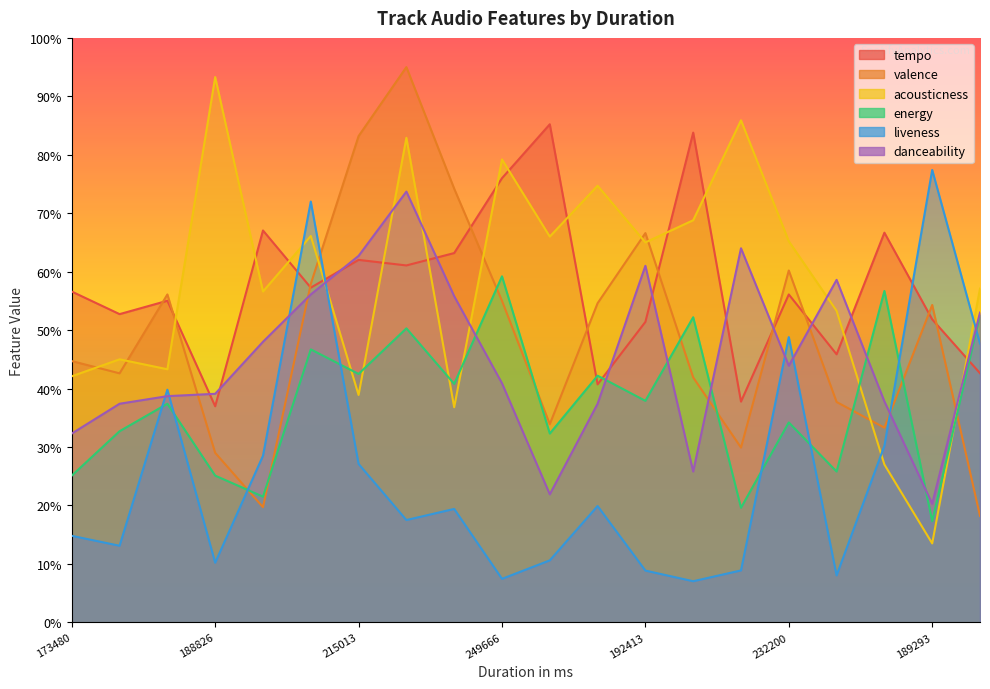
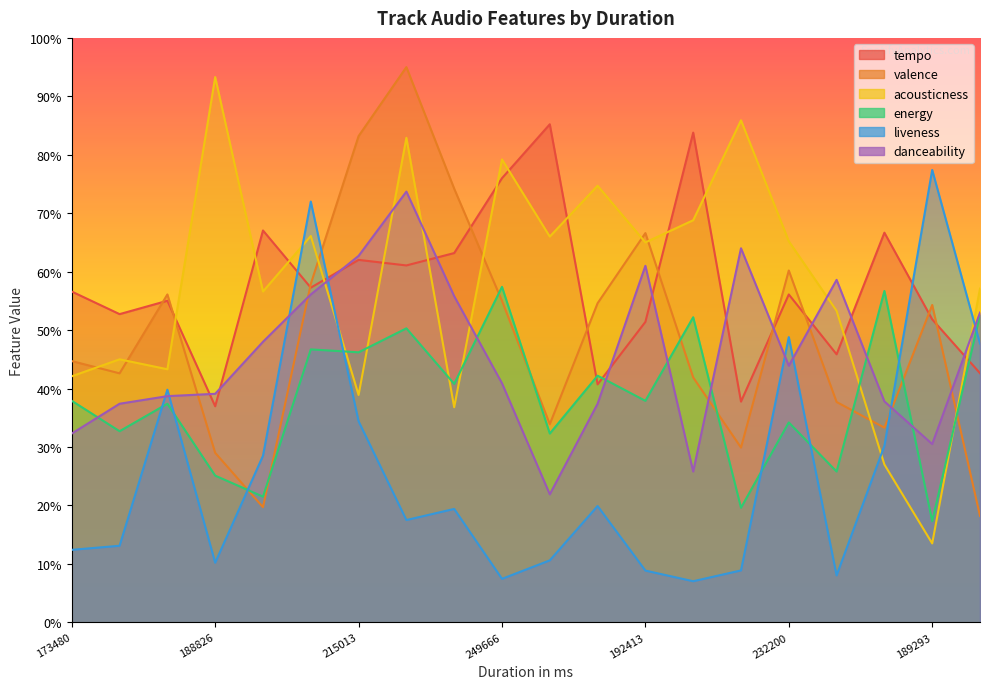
energy, 173480: 25% -> 38%
liveness, 173480: 15% -> 12%
energy, 215013: 43% -> 46%
liveness, 215013: 27% -> 34%
energy, 249666: 59% -> 57%
danceability, 189293: 20% -> 31%
